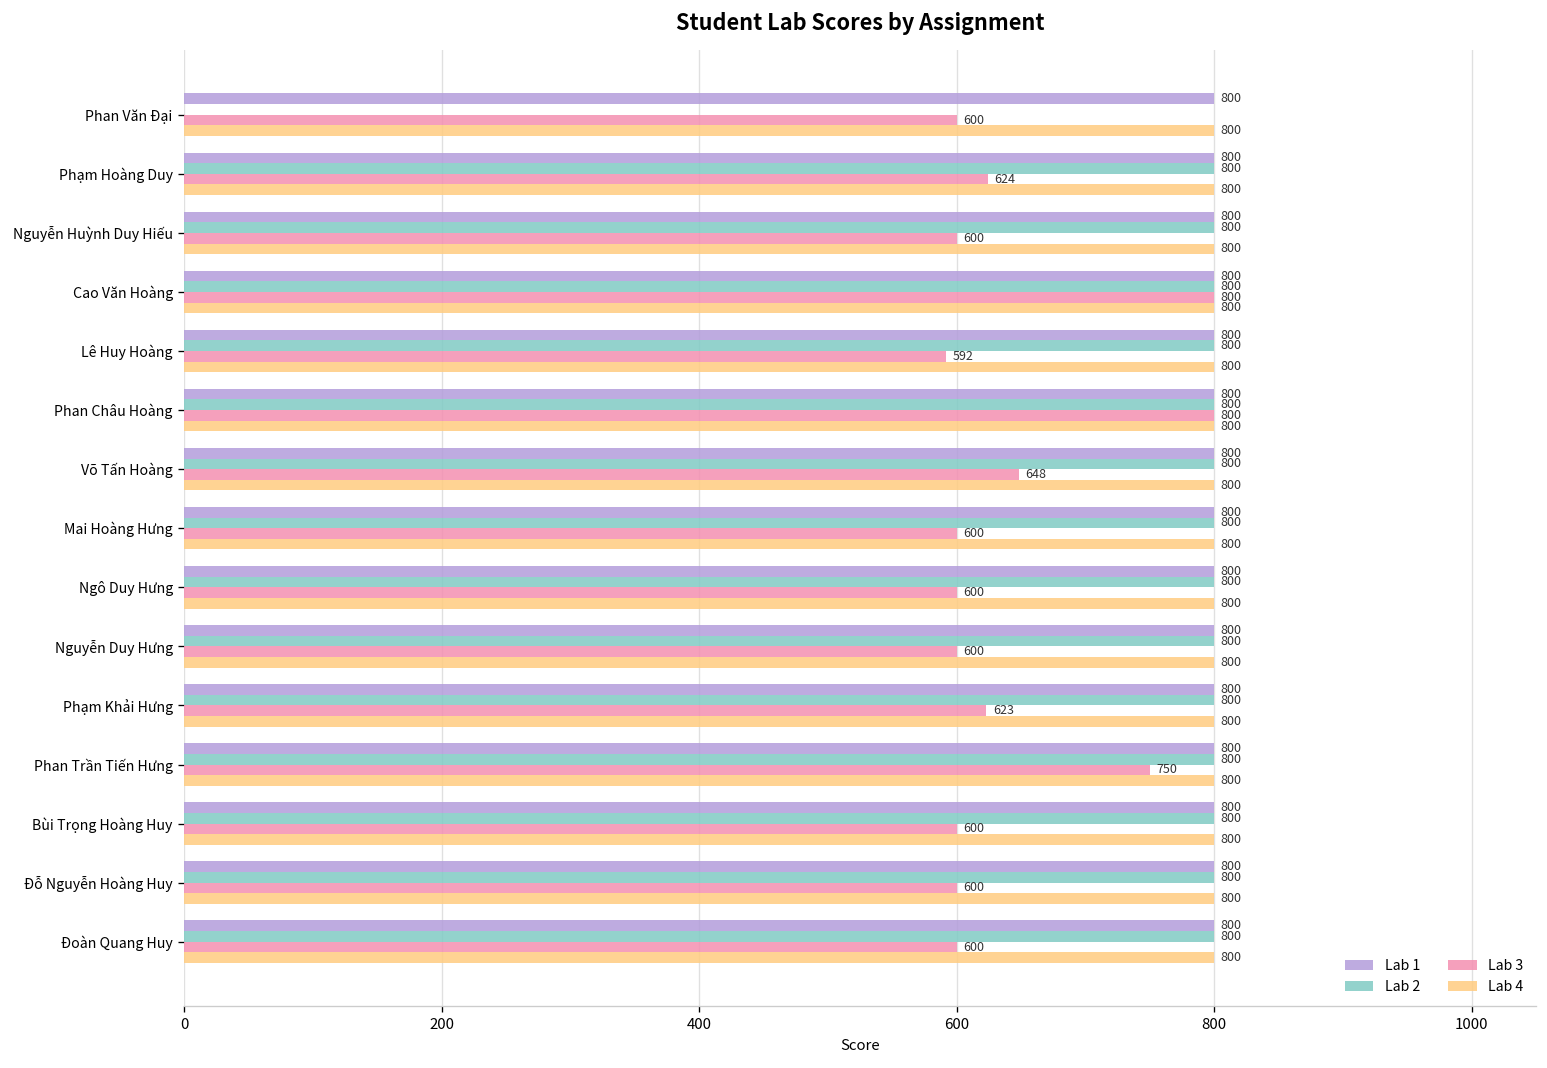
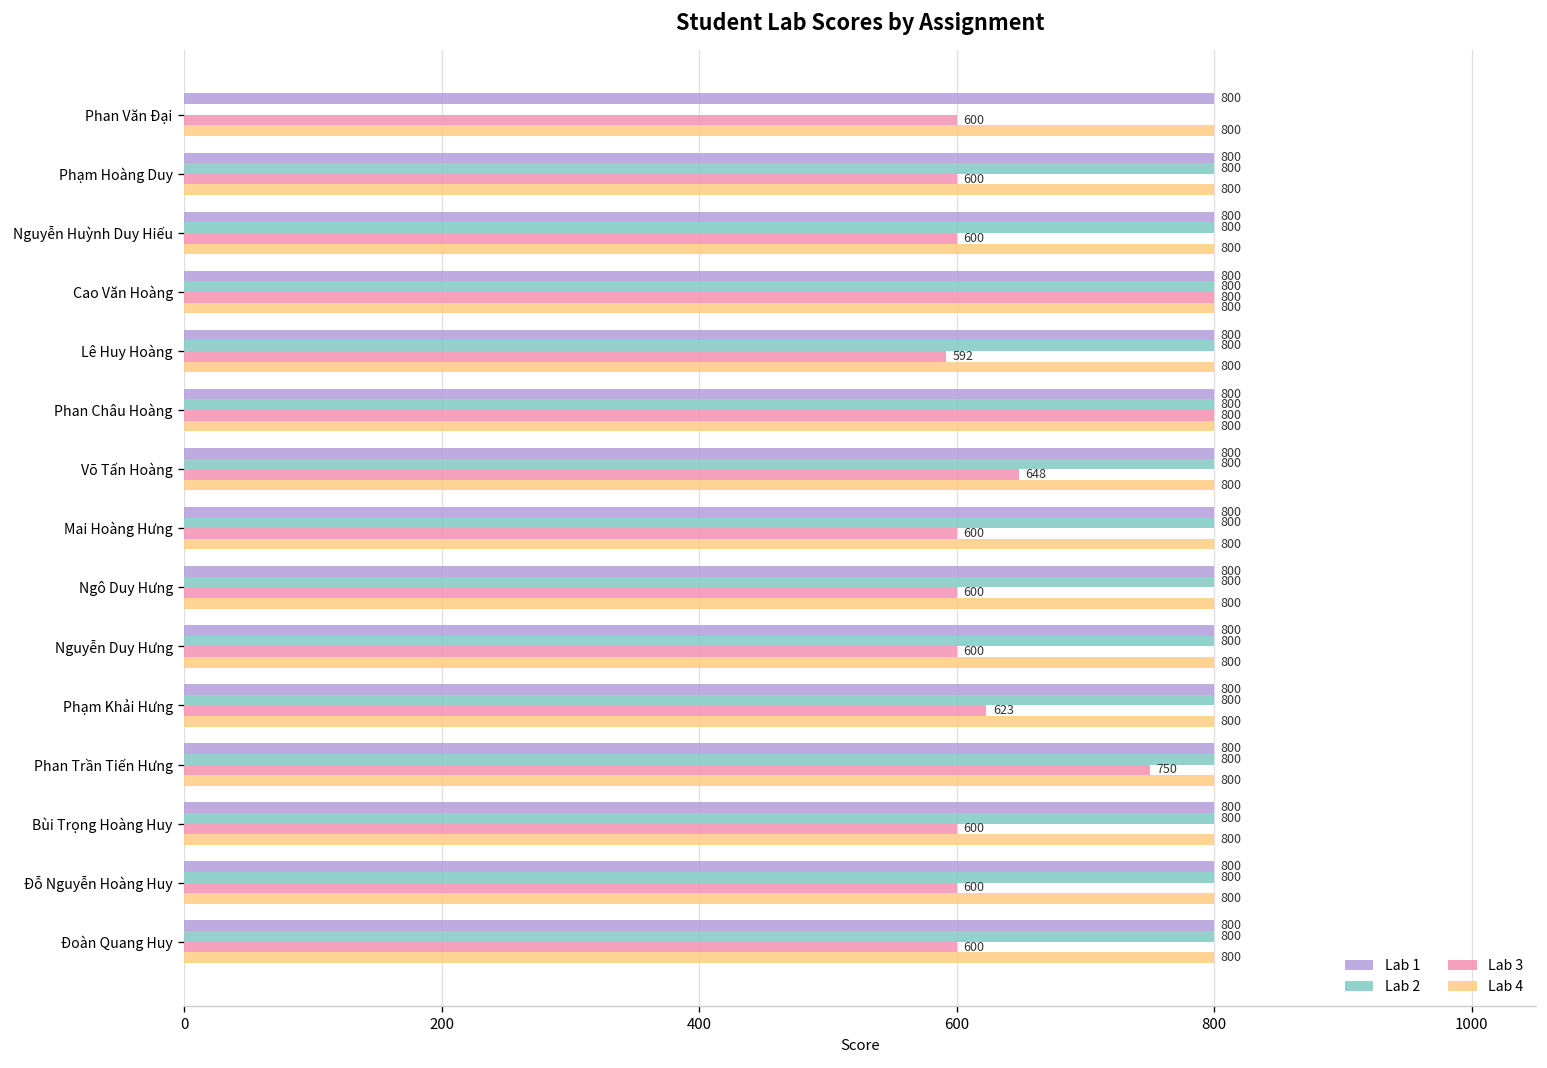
Lab 3, Phạm Hoàng Duy: 624 -> 600
